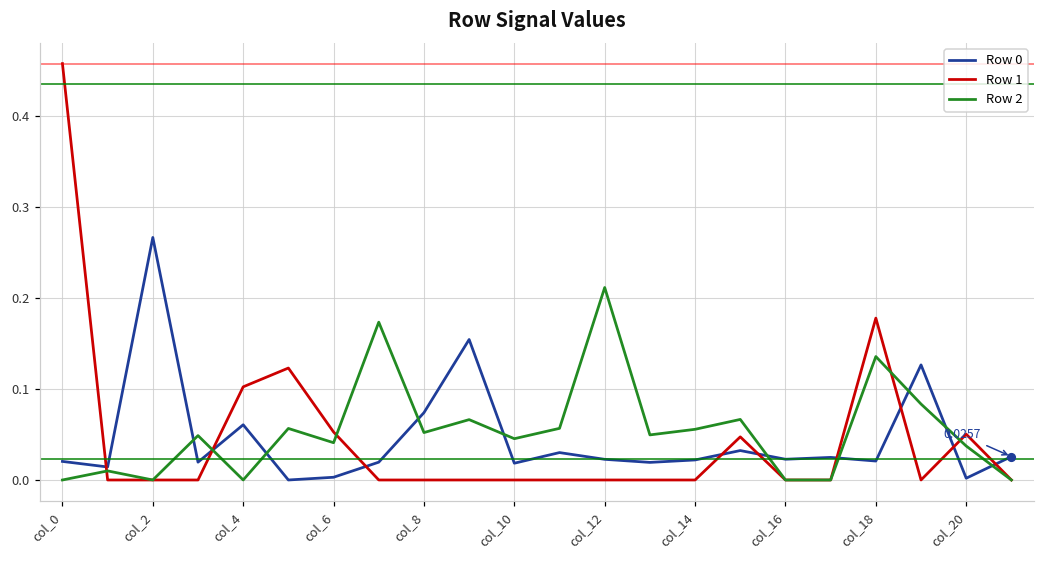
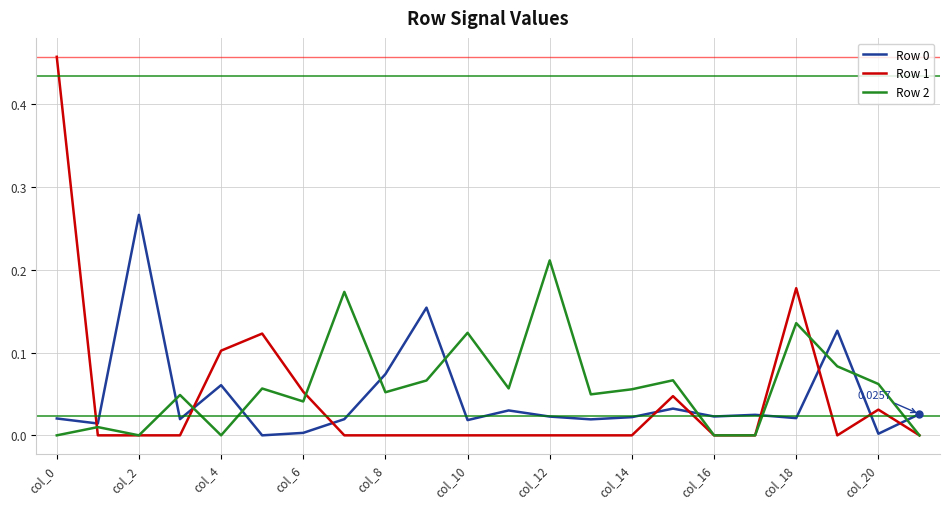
Row 2, col_10: 0.05 -> 0.12
Row 1, col_20: 0.05 -> 0.03
Row 2, col_20: 0.04 -> 0.06
